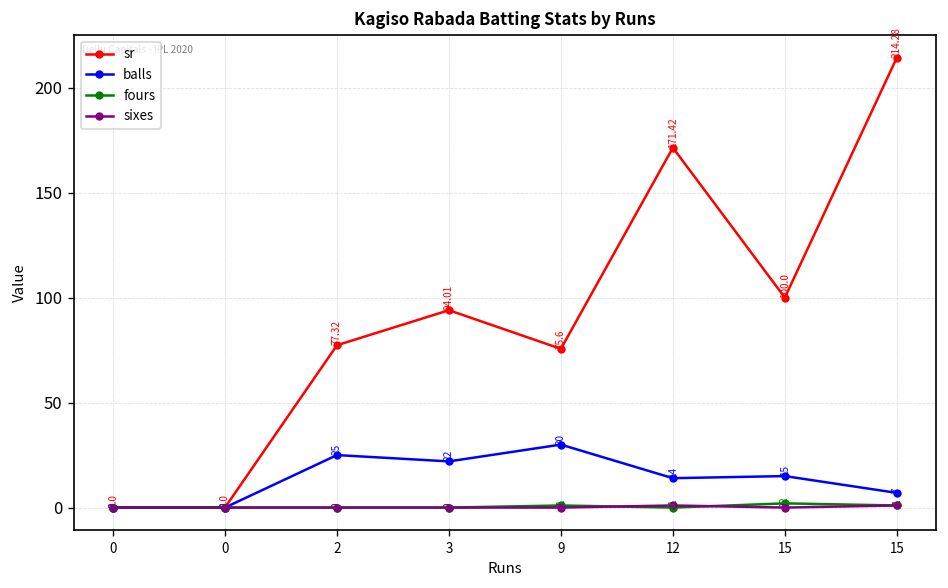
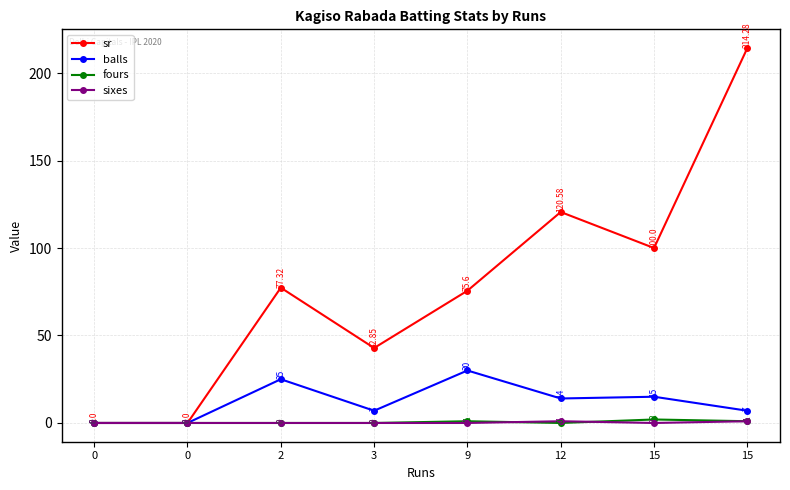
sr, 3: 94.01 -> 42.85
balls, 3: 22 -> 7
sr, 12: 171.42 -> 120.58
